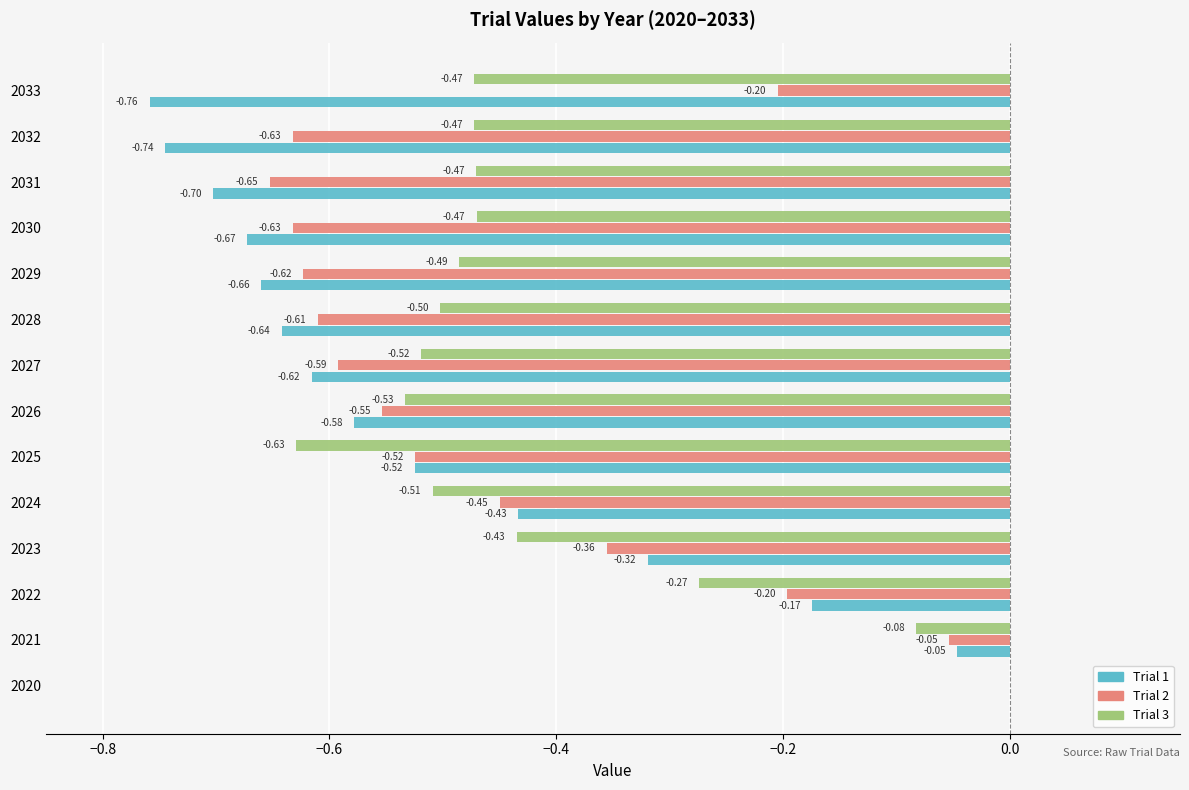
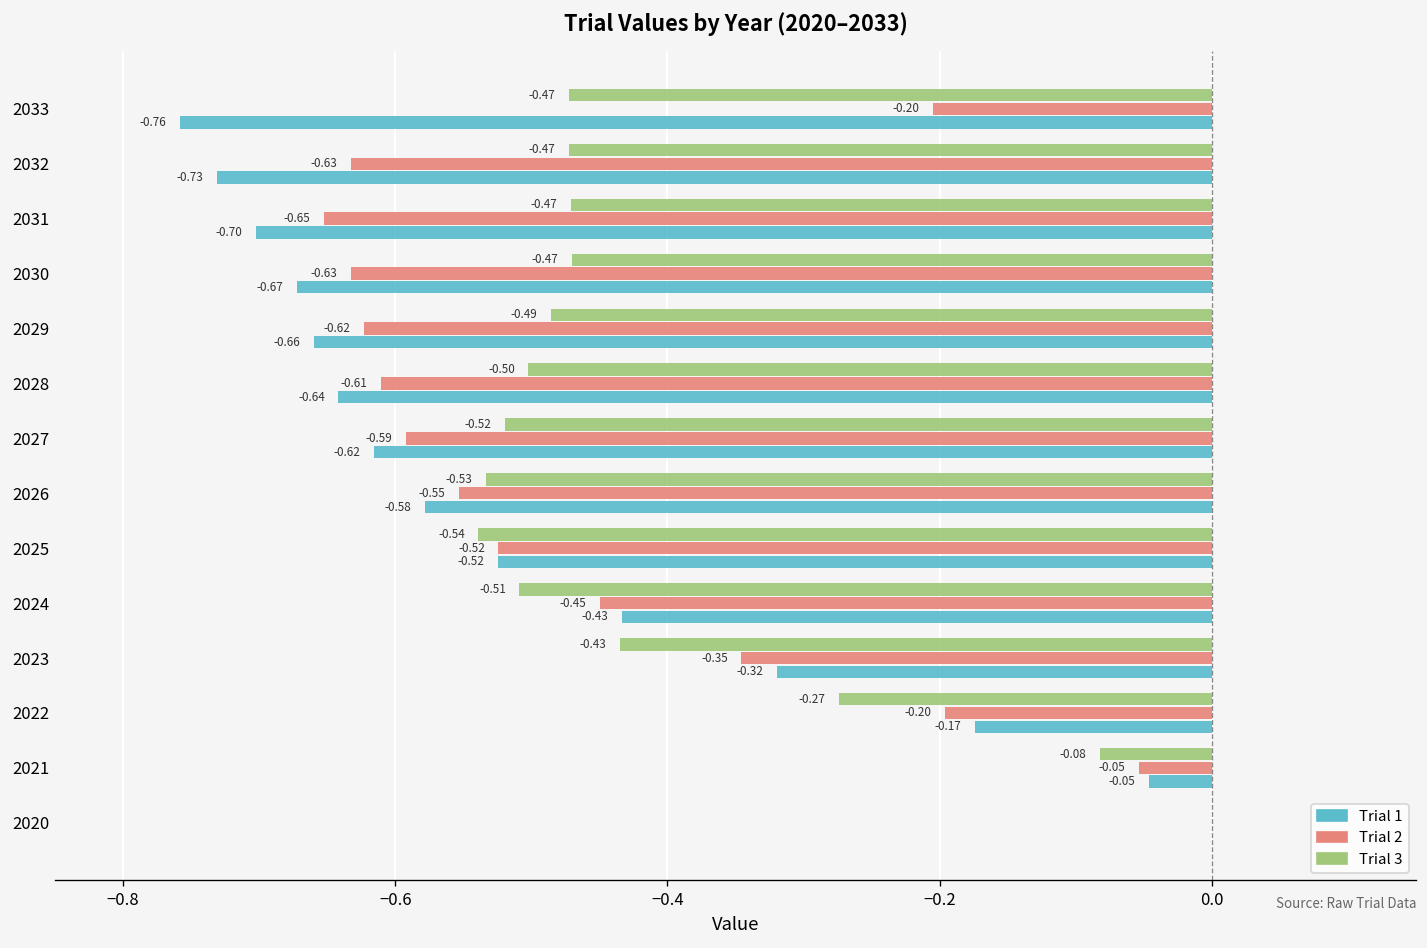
Trial 1, 2032: -0.74 -> -0.73
Trial 3, 2025: -0.63 -> -0.54
Trial 2, 2023: -0.36 -> -0.35
